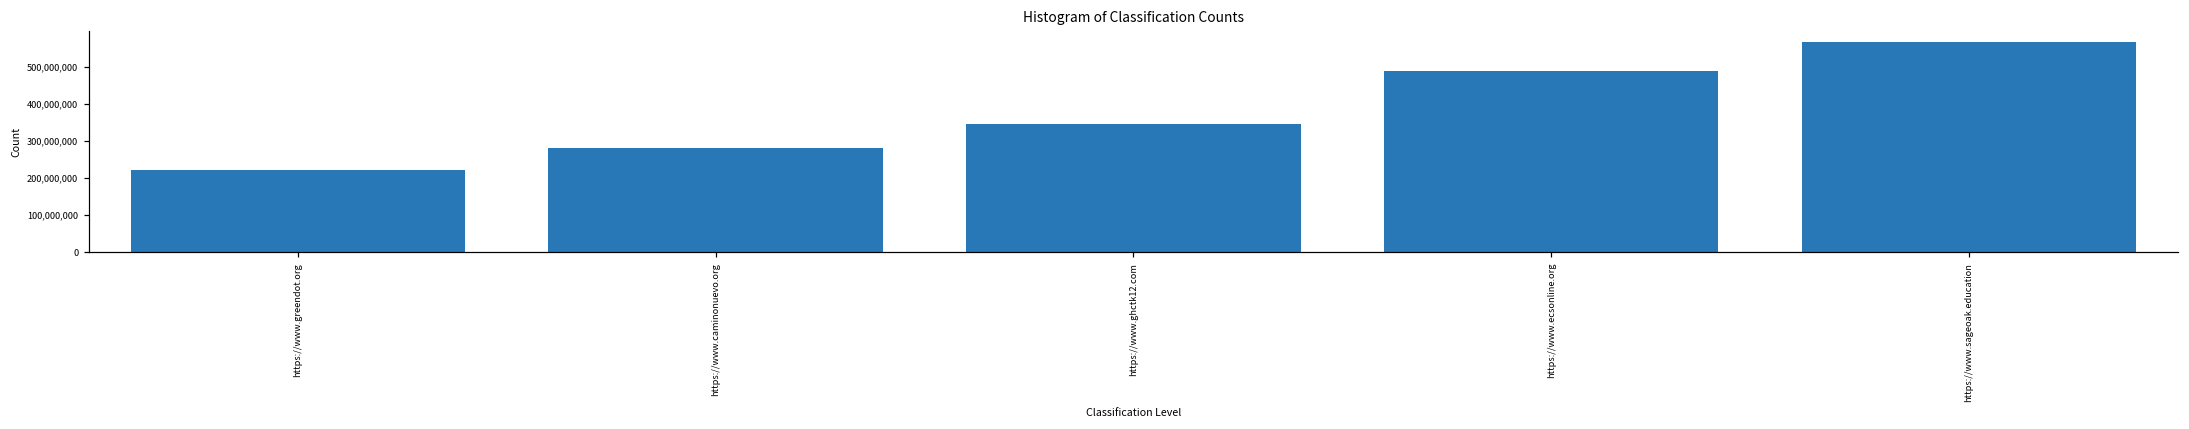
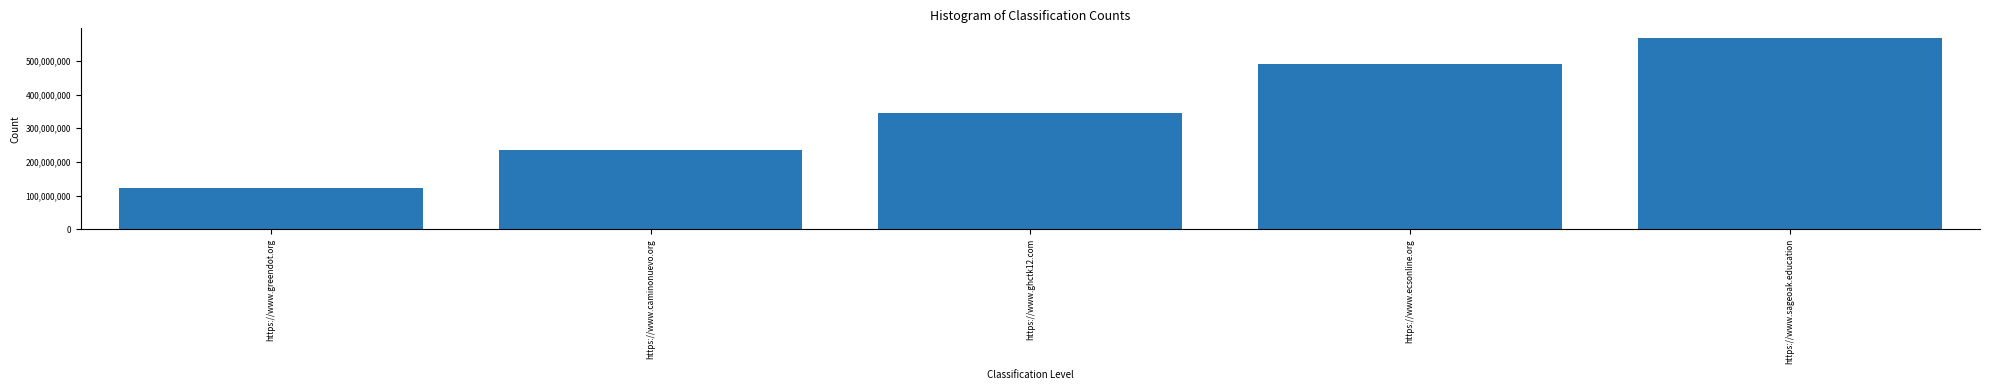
https://www.greendot.org: 220,000,000 -> 120,000,000
https://www.caminonuevo.org: 280,000,000 -> 230,000,000
